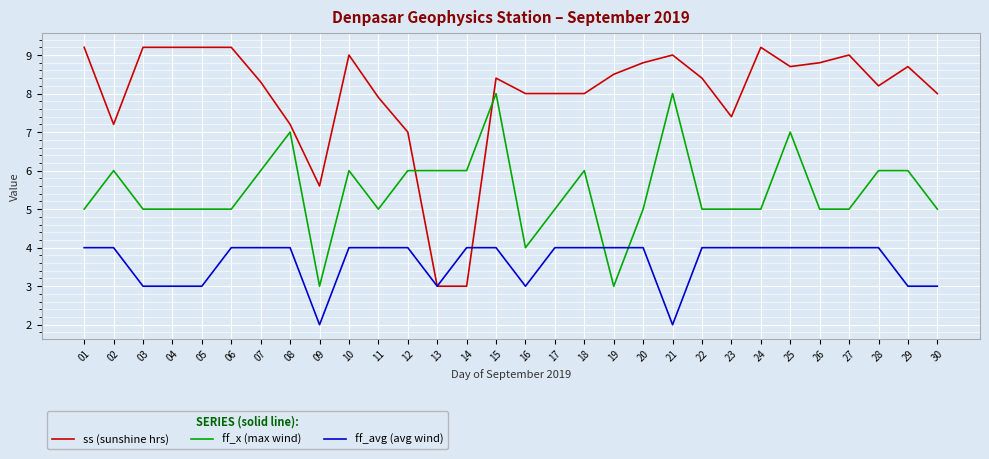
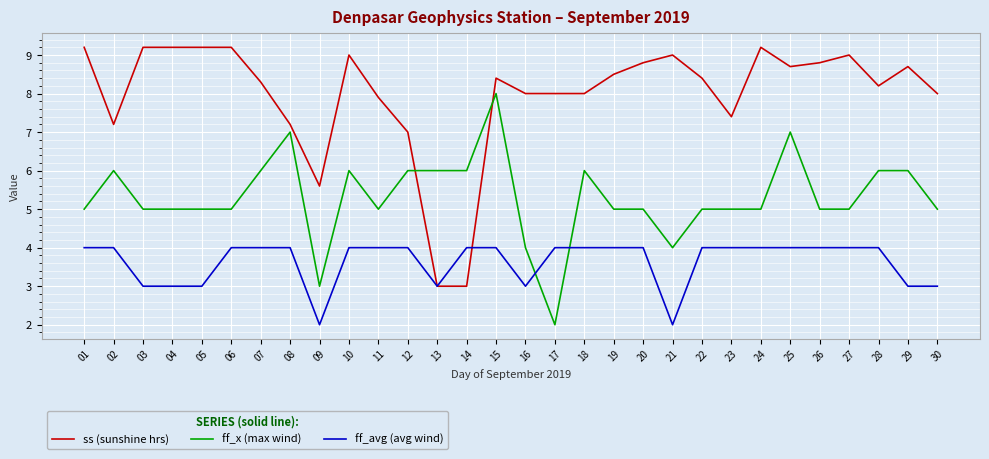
ff_x (max wind), 17: 5 -> 2
ff_x (max wind), 19: 3 -> 5
ff_x (max wind), 21: 8 -> 4
